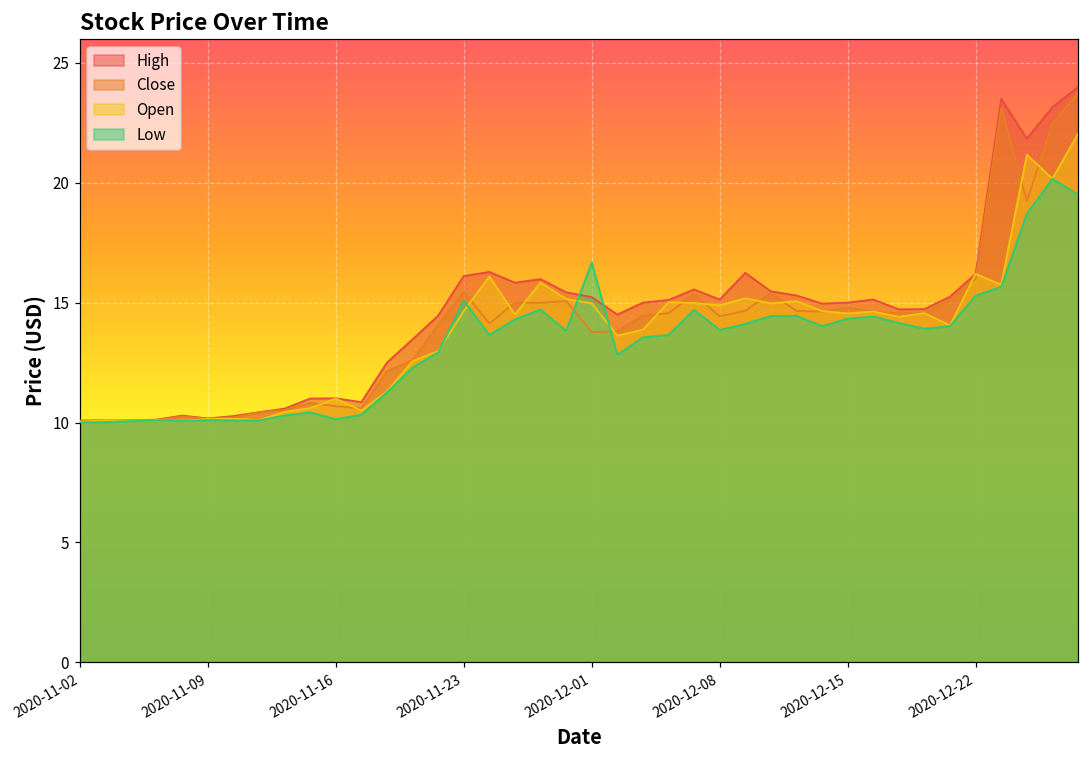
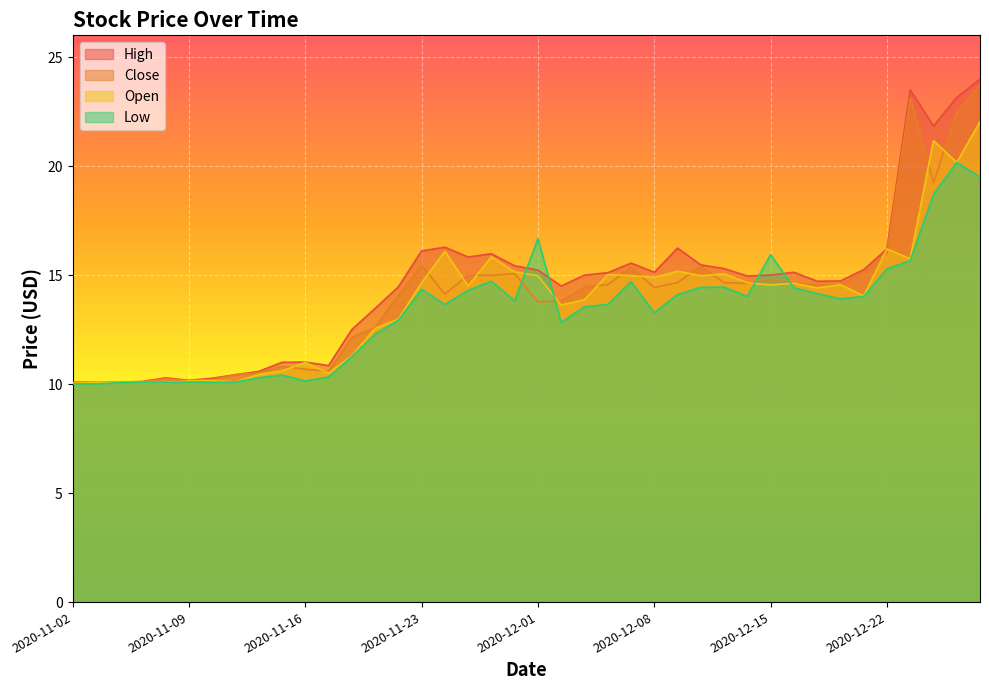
Low, 2020-11-23: 15.1 -> 14.4
Low, 2020-12-08: 13.9 -> 13.3
Low, 2020-12-15: 14.3 -> 15.9
